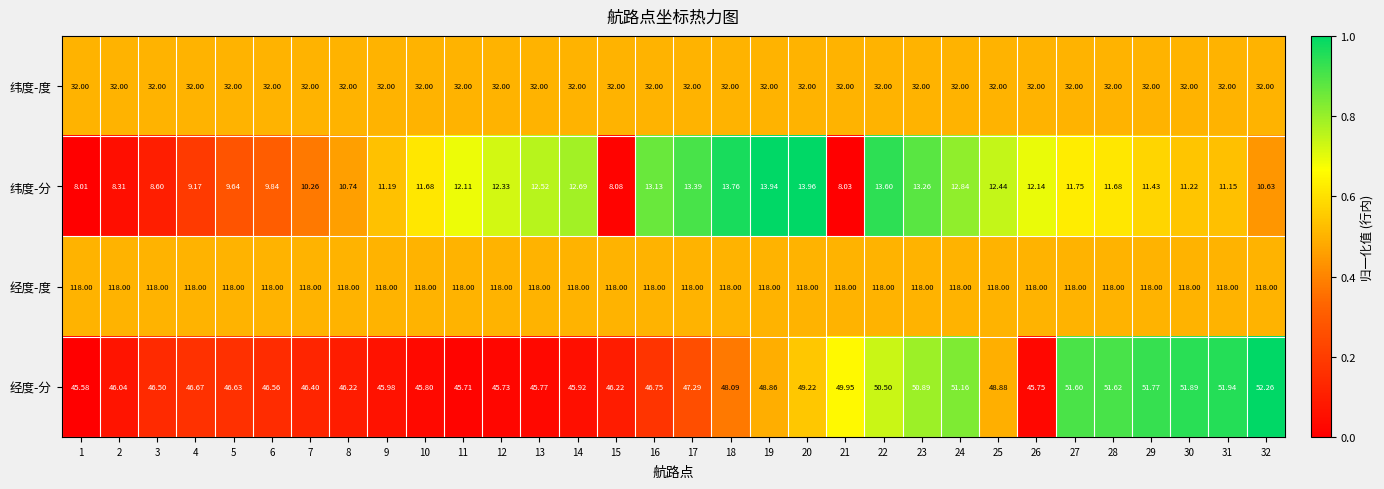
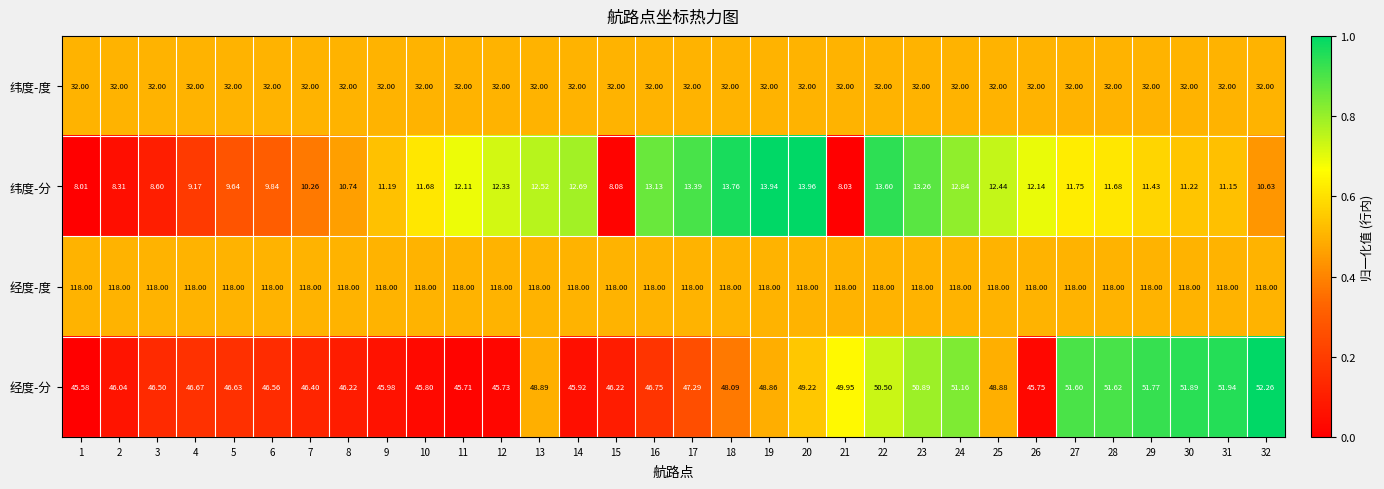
经度-分, 13: 45.77 -> 48.89
